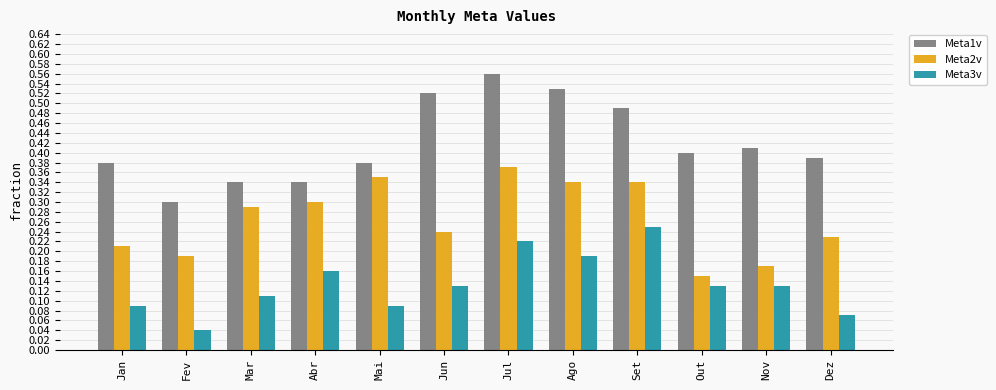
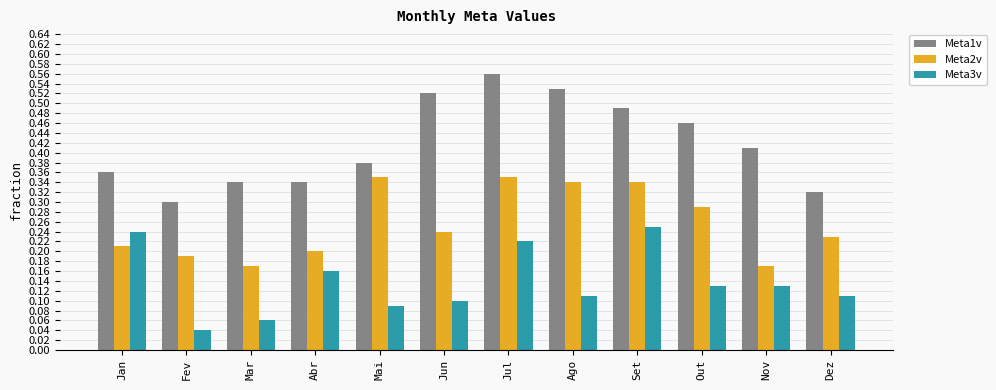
Meta1v, Jan: 0.38 -> 0.36
Meta3v, Jan: 0.09 -> 0.24
Meta2v, Mar: 0.29 -> 0.17
Meta3v, Mar: 0.11 -> 0.06
Meta2v, Abr: 0.3 -> 0.2
Meta3v, Jun: 0.13 -> 0.10
Meta2v, Jul: 0.37 -> 0.35
Meta3v, Ago: 0.19 -> 0.11
Meta1v, Out: 0.40 -> 0.46
Meta2v, Out: 0.15 -> 0.29
Meta1v, Dez: 0.39 -> 0.32
Meta3v, Dez: 0.07 -> 0.11
